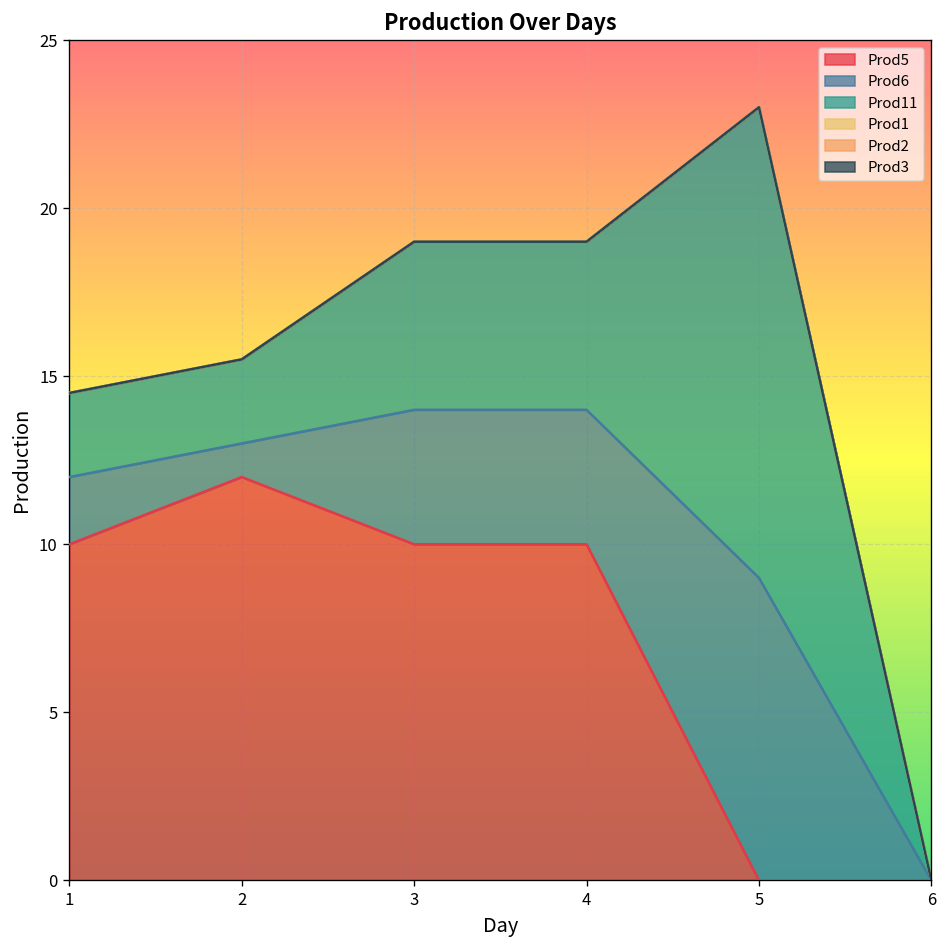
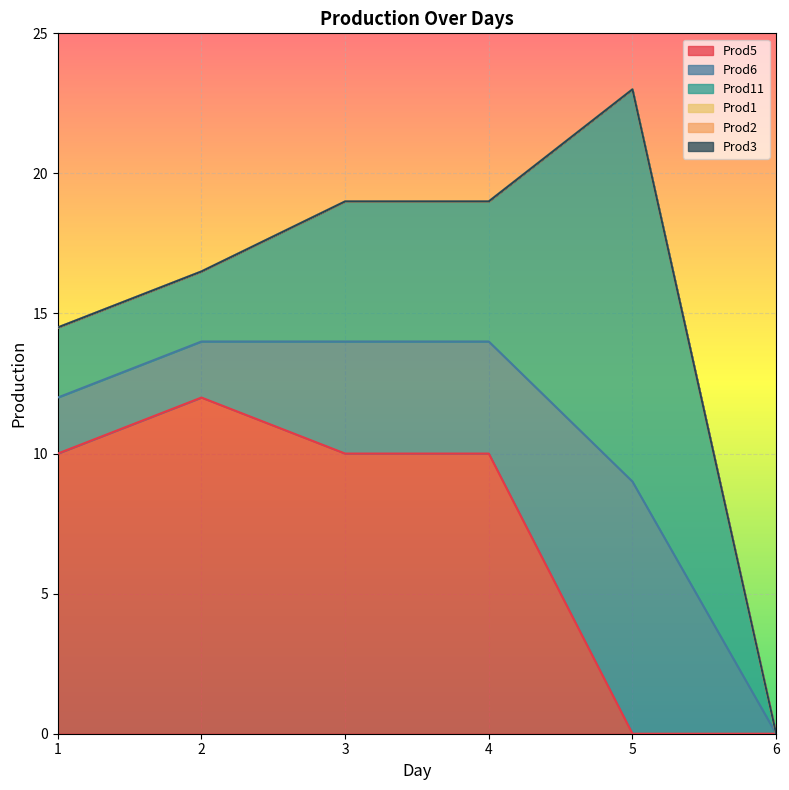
Prod6, 2: 1 -> 2
